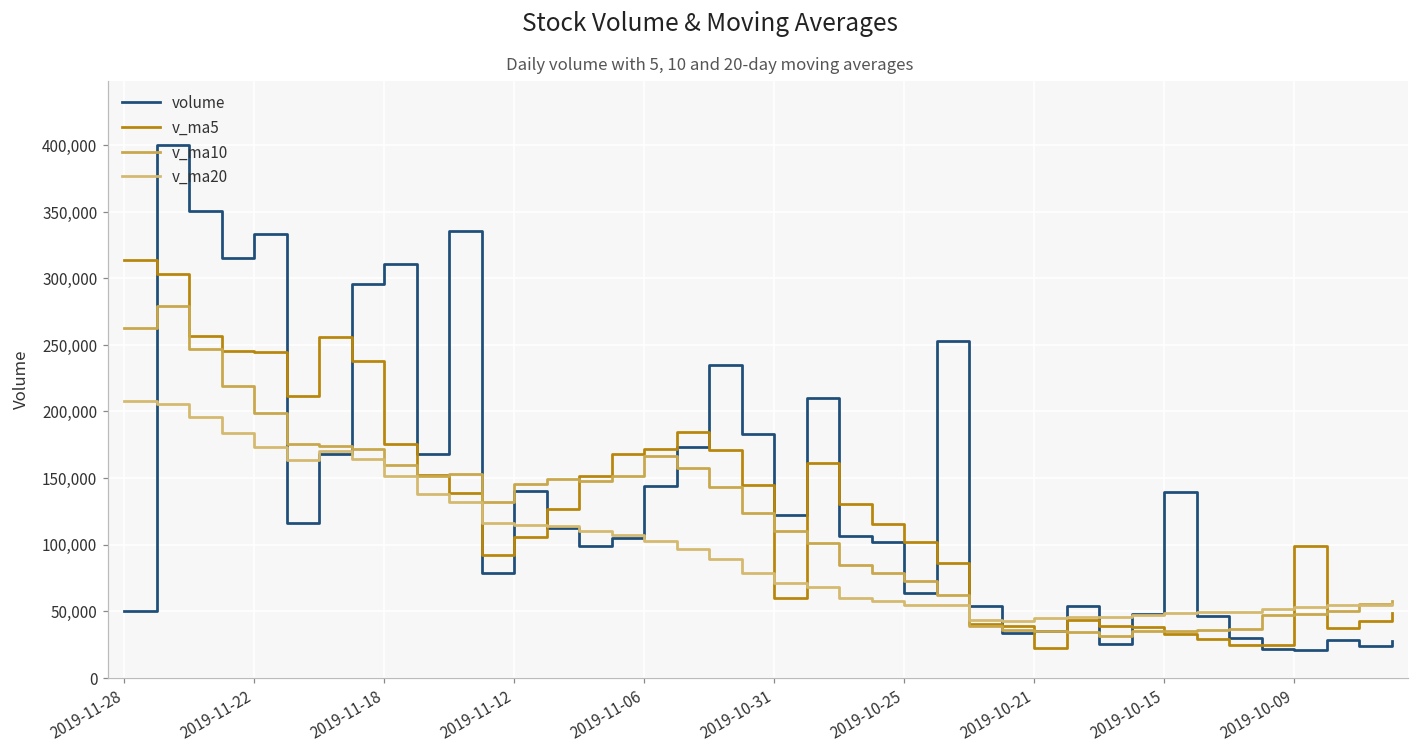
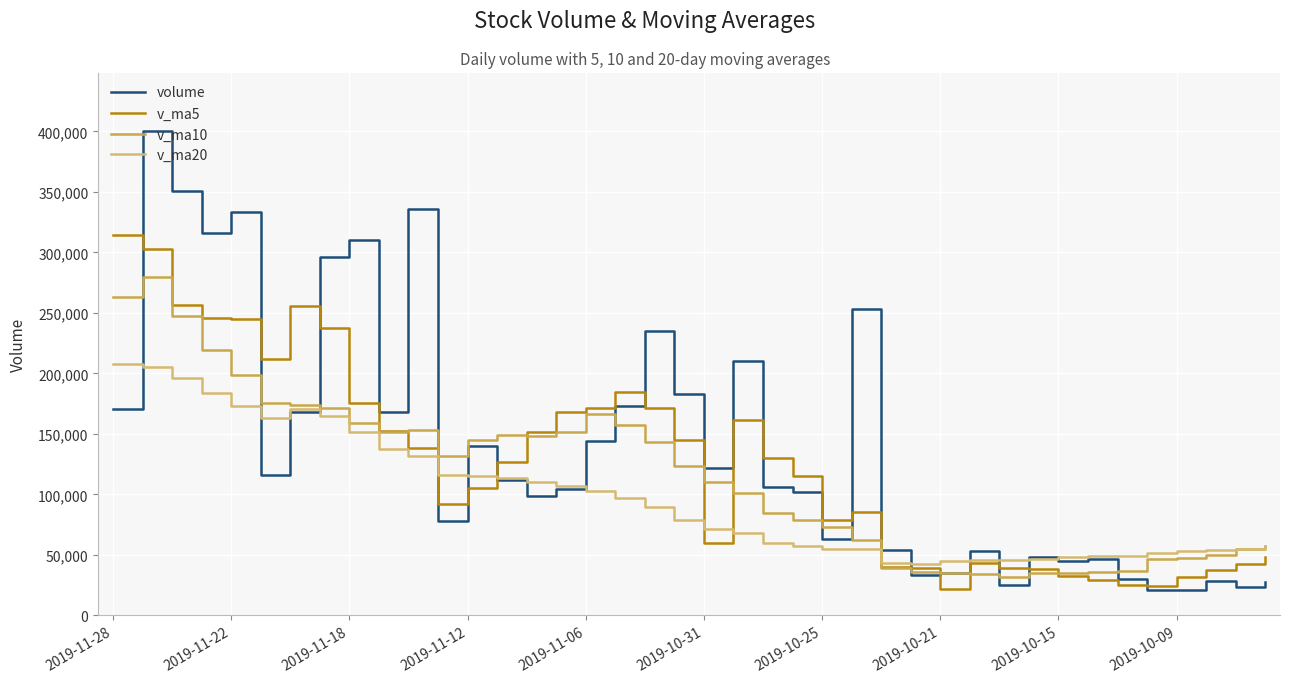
volume, 2019-11-28: 50,000 -> 171,000
v_ma5, 2019-10-25: 102,000 -> 78,000
volume, 2019-10-15: 140,000 -> 45,000
v_ma5, 2019-10-09: 99,000 -> 32,000
